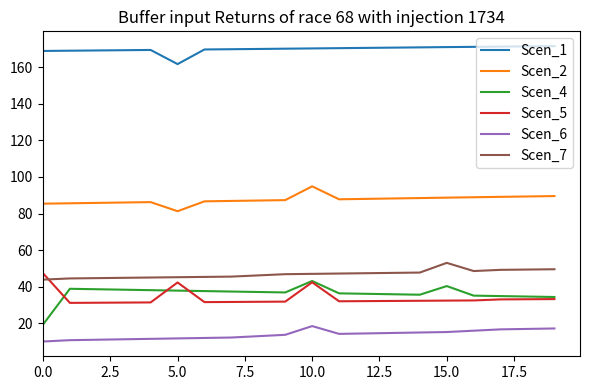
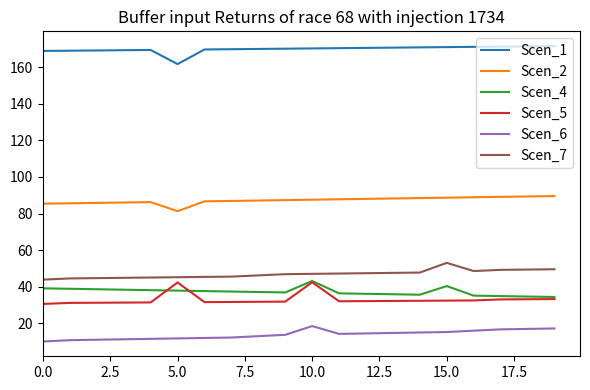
Scen_4, 0.0: 19 -> 39
Scen_5, 0.0: 47 -> 31
Scen_2, 10.0: 95 -> 88
